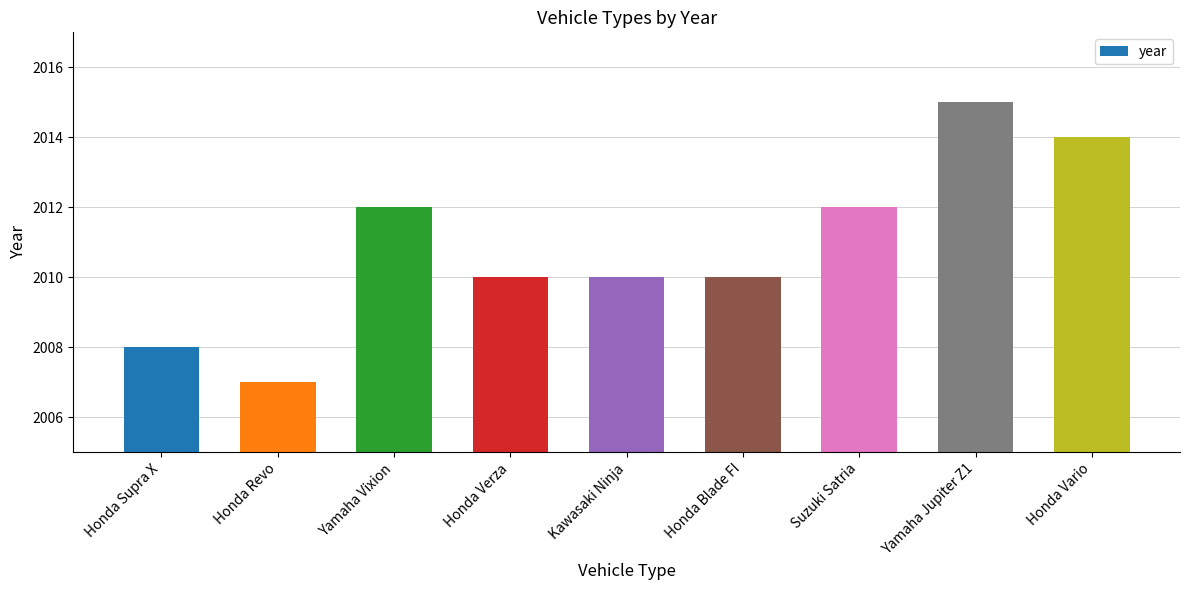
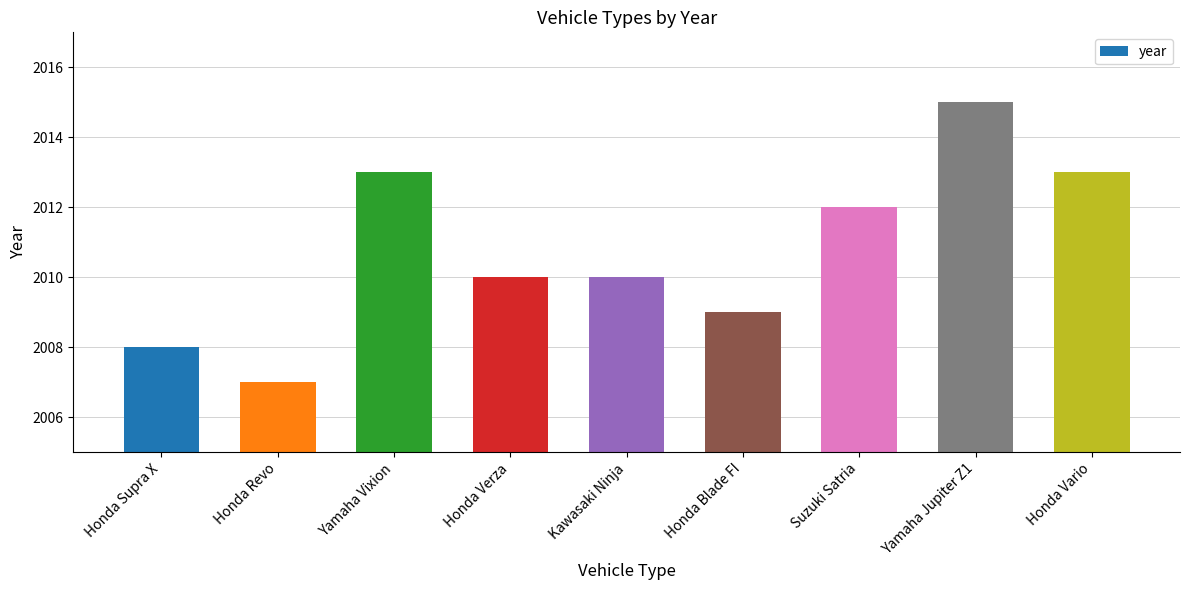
Yamaha Vixion: 2012 -> 2013
Honda Blade FI: 2010 -> 2009
Honda Vario: 2014 -> 2013
